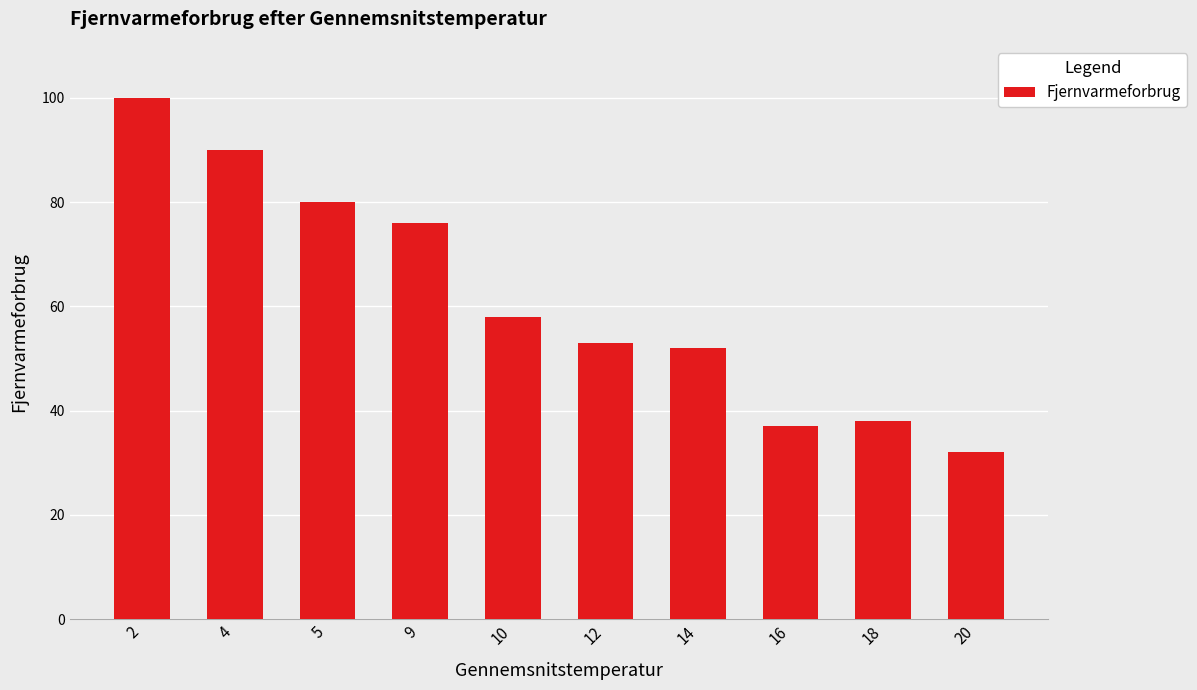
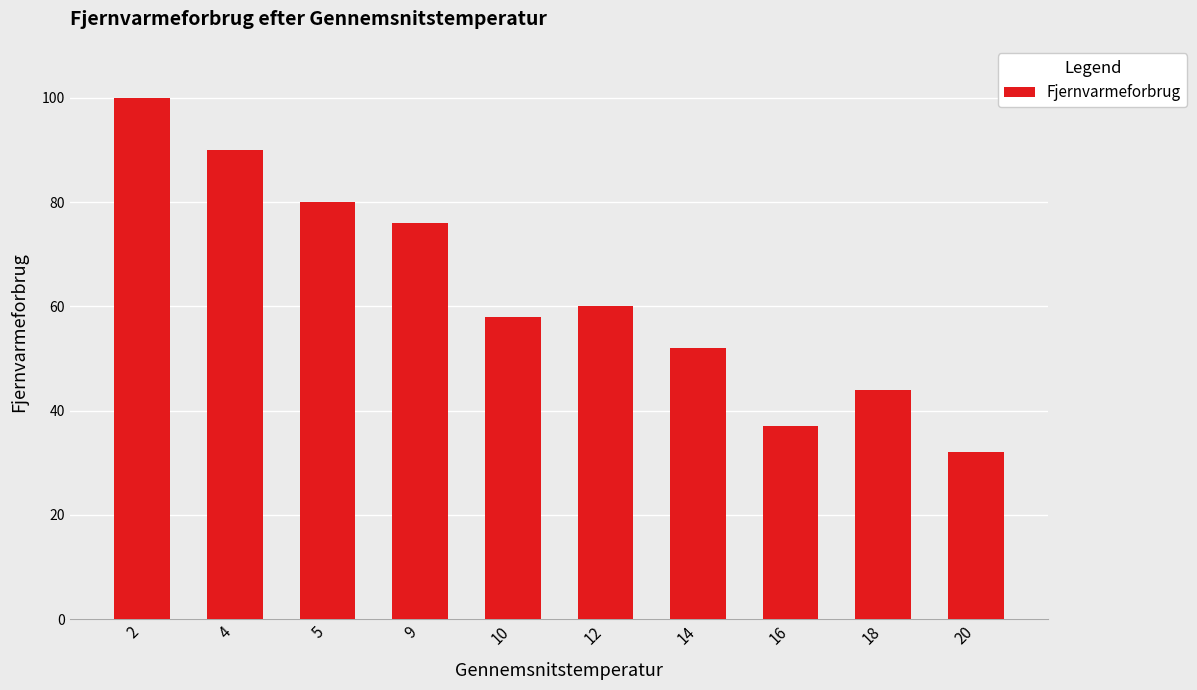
12: 53 -> 60
18: 38 -> 44
